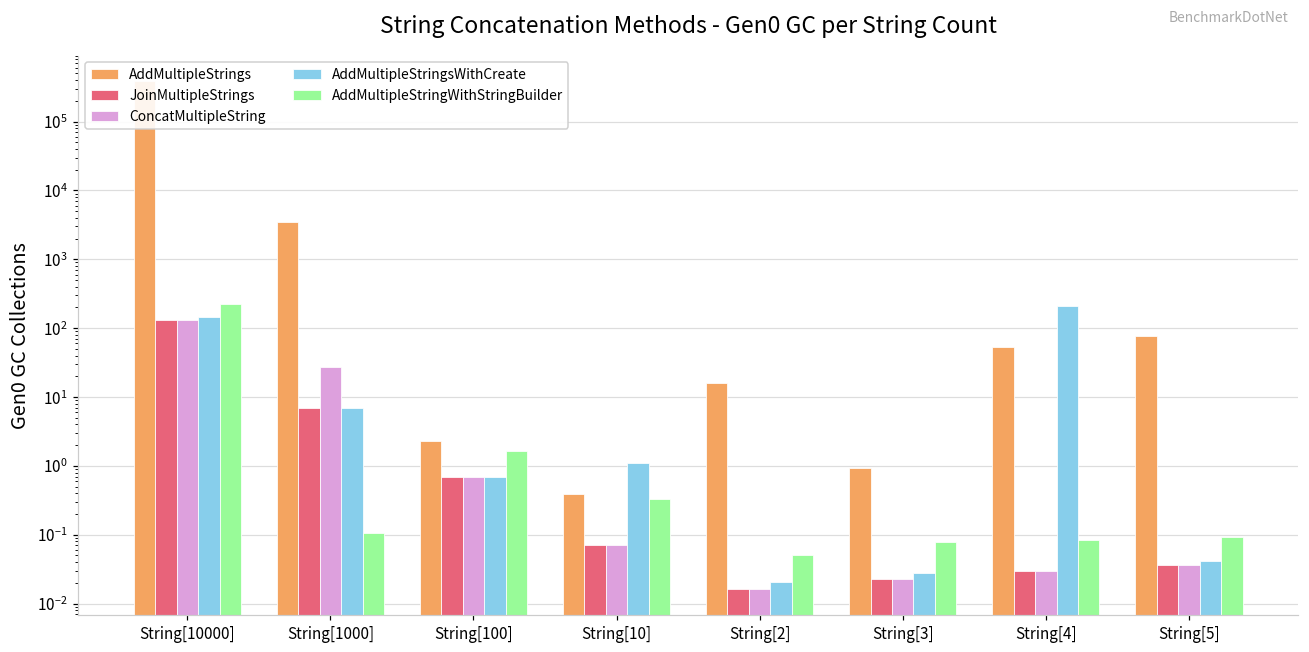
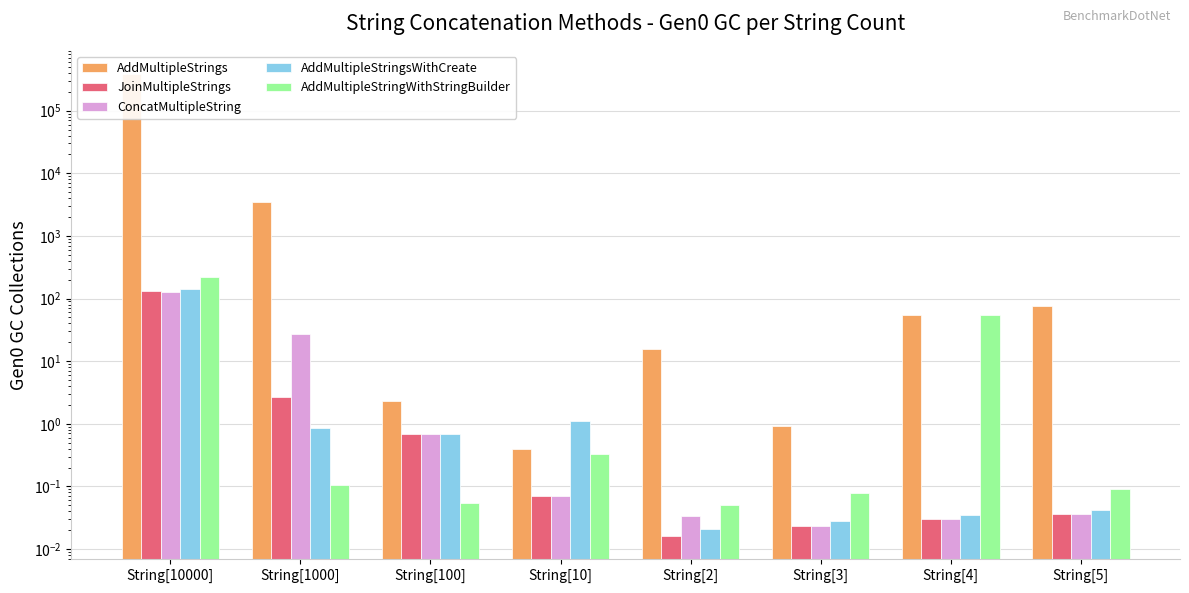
JoinMultipleStrings, String[1000]: 7 -> 2.7
AddMultipleStringsWithCreate, String[1000]: 7 -> 0.9
AddMultipleStringWithStringBuilder, String[100]: 1.6 -> 0.05
ConcatMultipleString, String[2]: 0.016 -> 0.03
AddMultipleStringsWithCreate, String[4]: 210 -> 0.03
AddMultipleStringWithStringBuilder, String[4]: 0.08 -> 60
